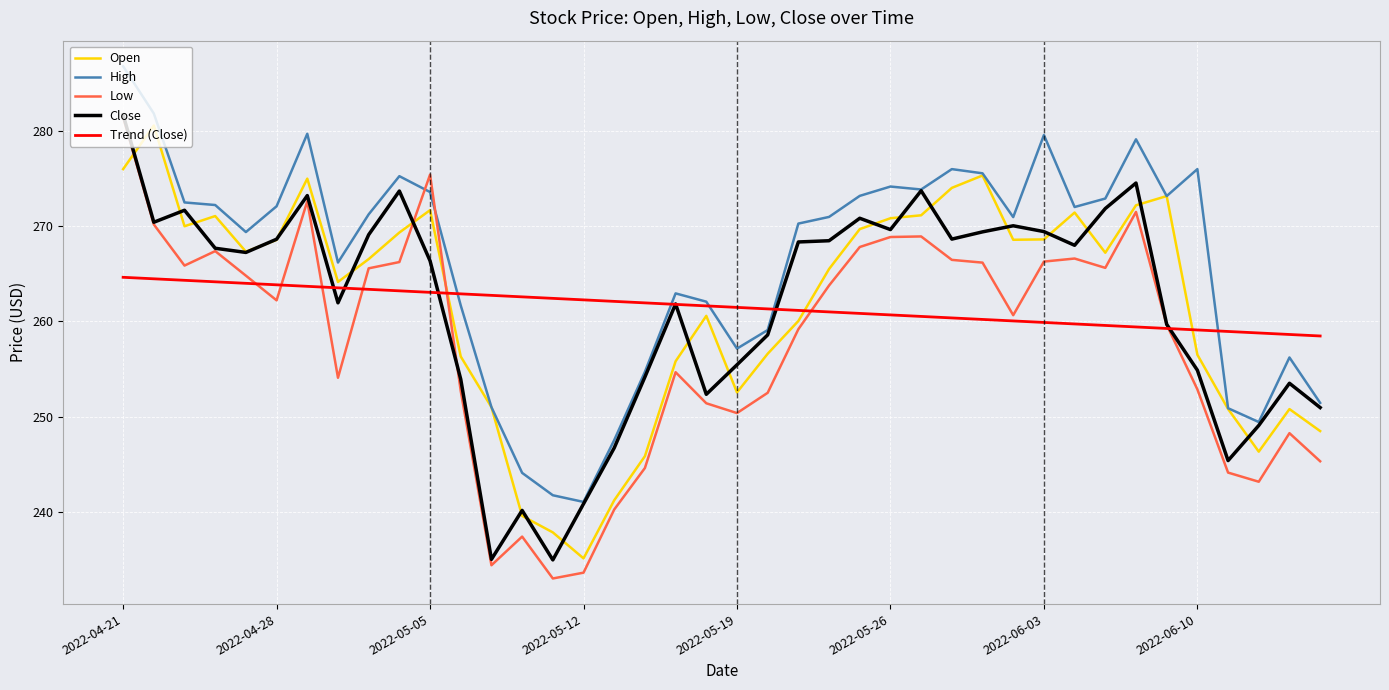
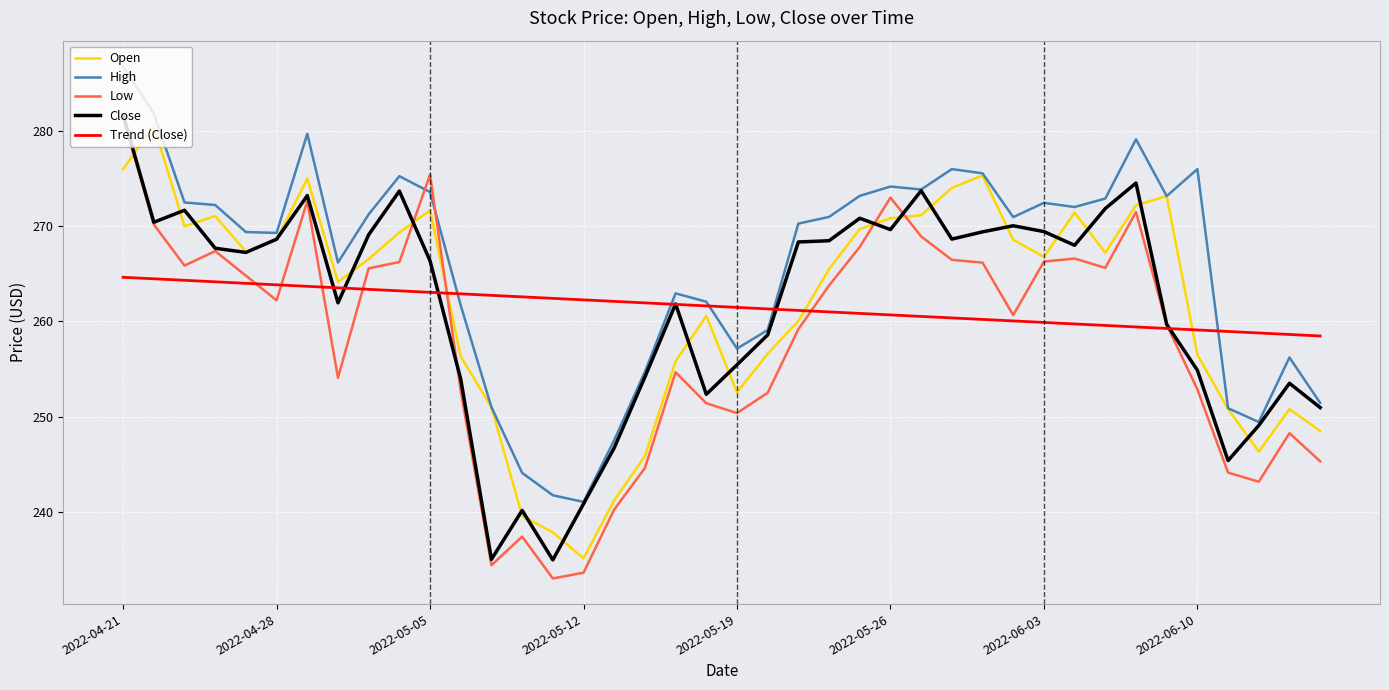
High, 2022-04-28: 272 -> 269
Low, 2022-05-26: 269 -> 273
Open, 2022-06-03: 269 -> 267
High, 2022-06-03: 280 -> 272
